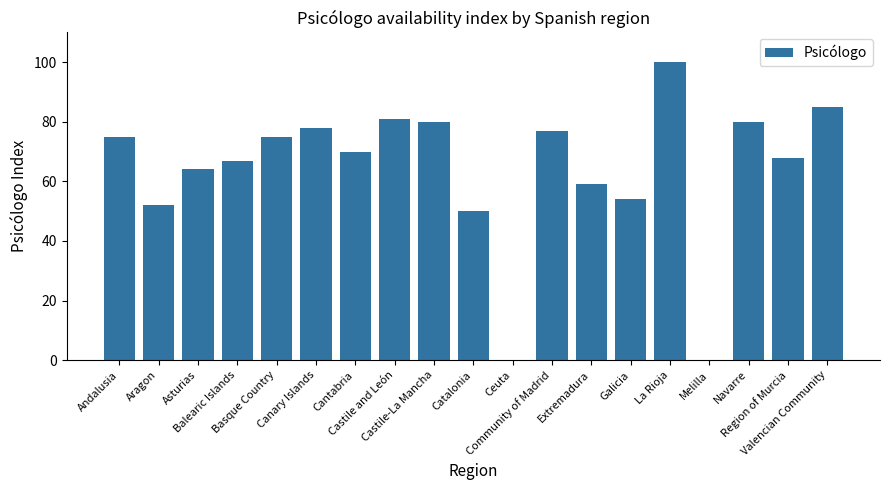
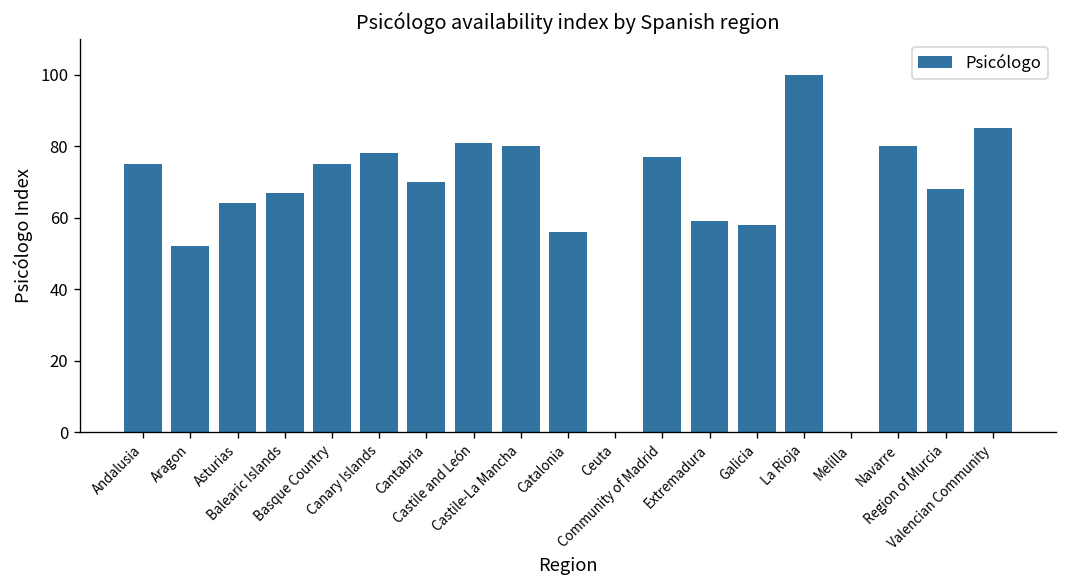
Catalonia: 50 -> 56
Galicia: 54 -> 58
